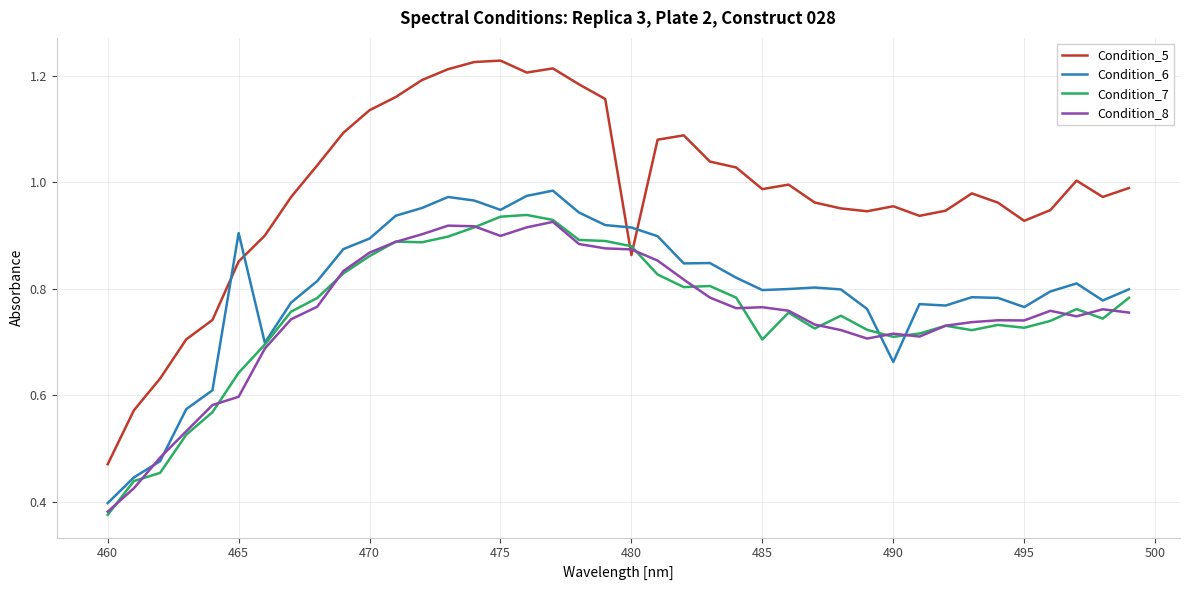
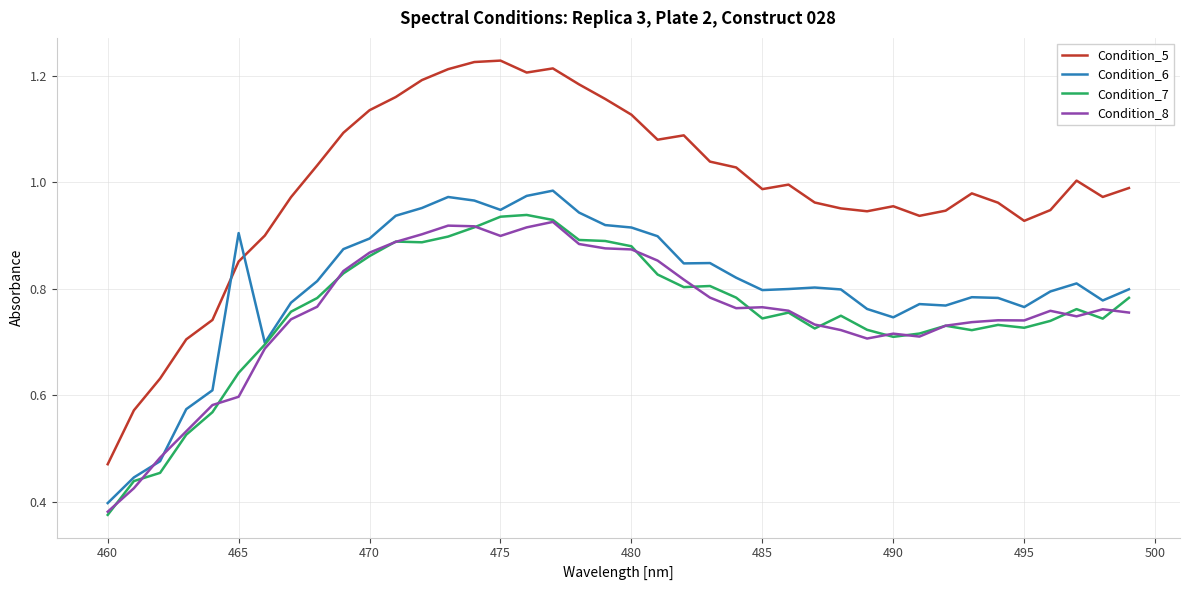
Condition_5, 480: 0.86 -> 1.13
Condition_7, 485: 0.70 -> 0.74
Condition_6, 490: 0.66 -> 0.75
